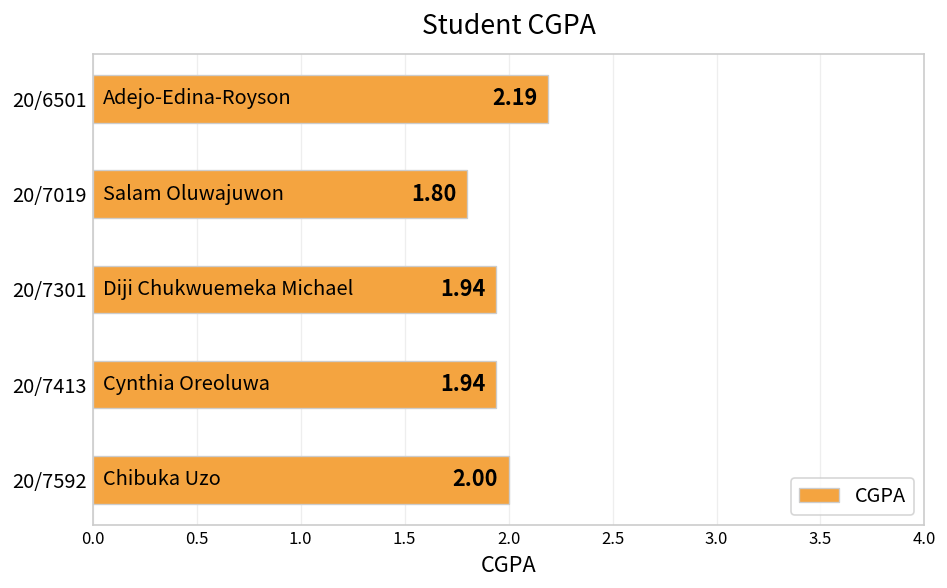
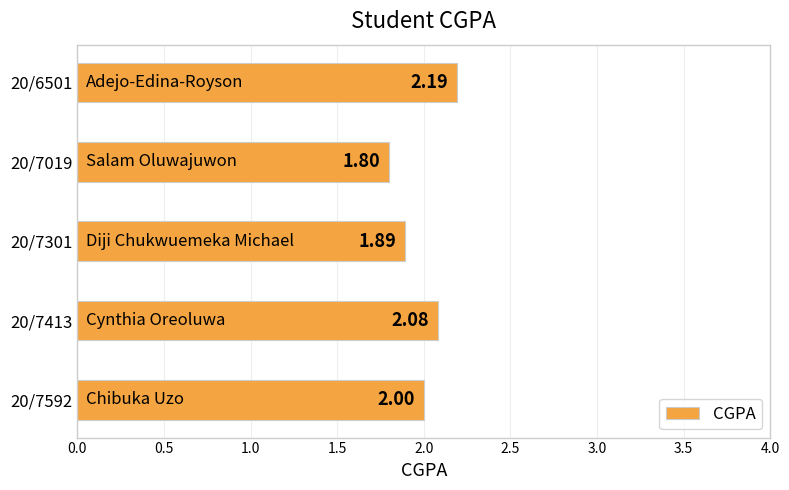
20/7301: 1.94 -> 1.89
20/7413: 1.94 -> 2.08
